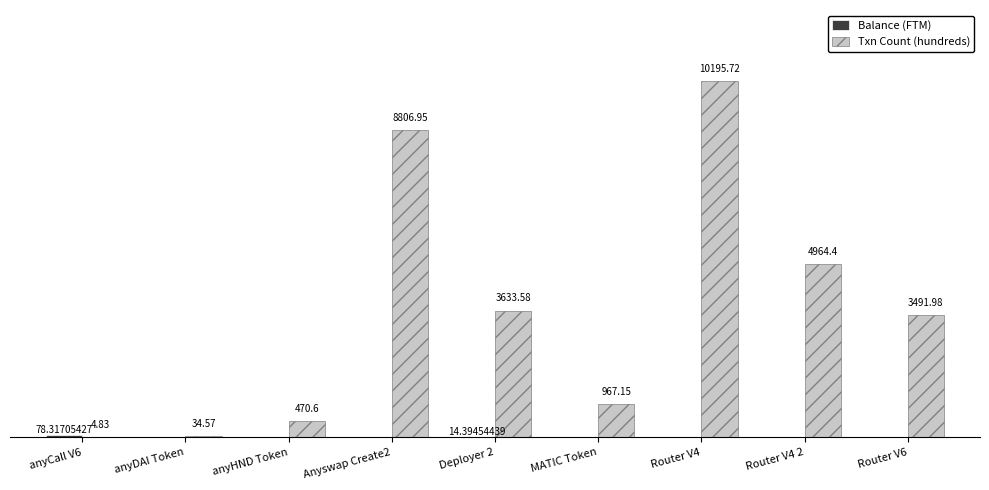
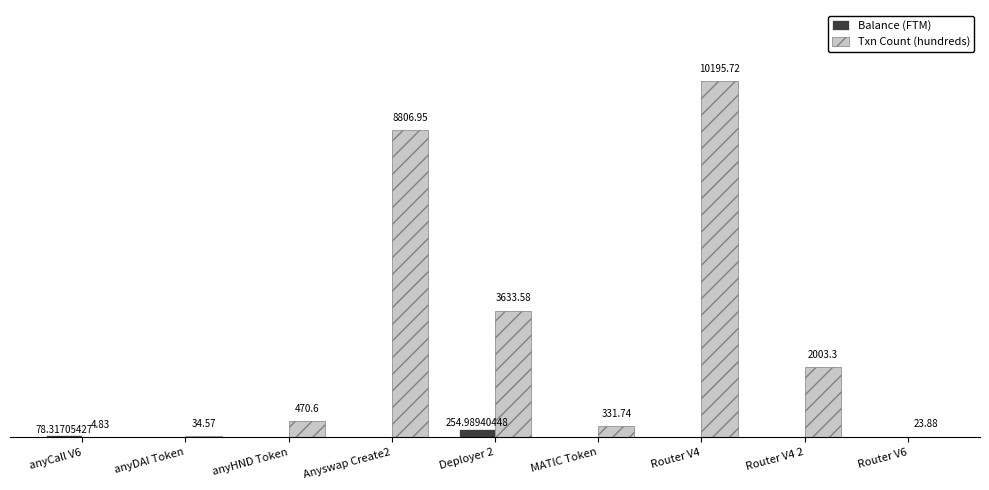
Balance (FTM), Deployer 2: 14.39454439 -> 254.98940448
Txn Count (hundreds), MATIC Token: 967.15 -> 331.74
Txn Count (hundreds), Router V4 2: 4964.4 -> 2003.3
Txn Count (hundreds), Router V6: 3491.98 -> 23.88
